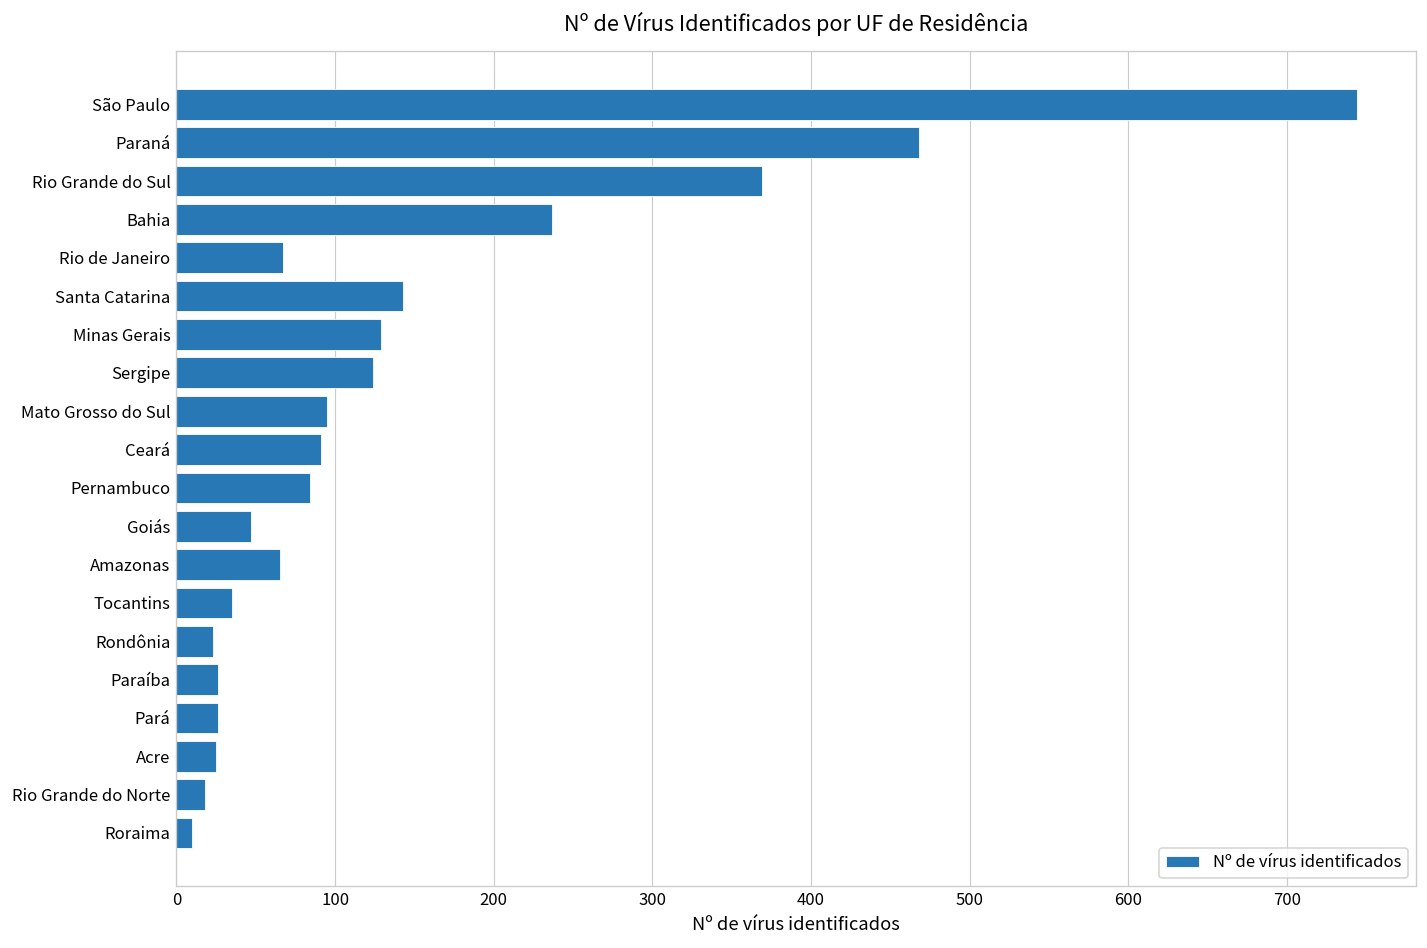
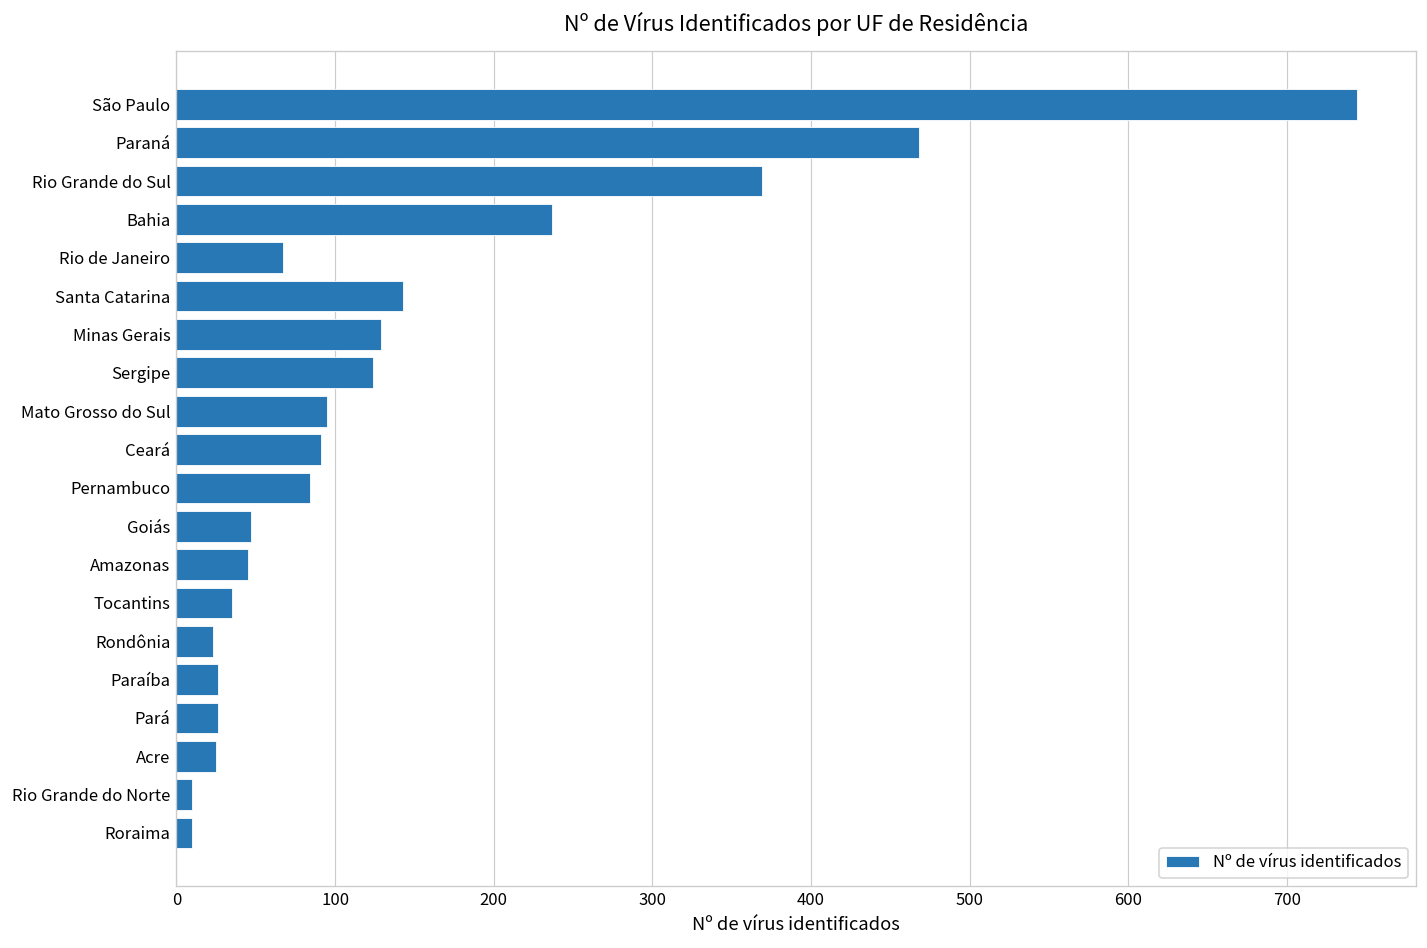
Amazonas: 65 -> 45
Rio Grande do Norte: 18 -> 10
